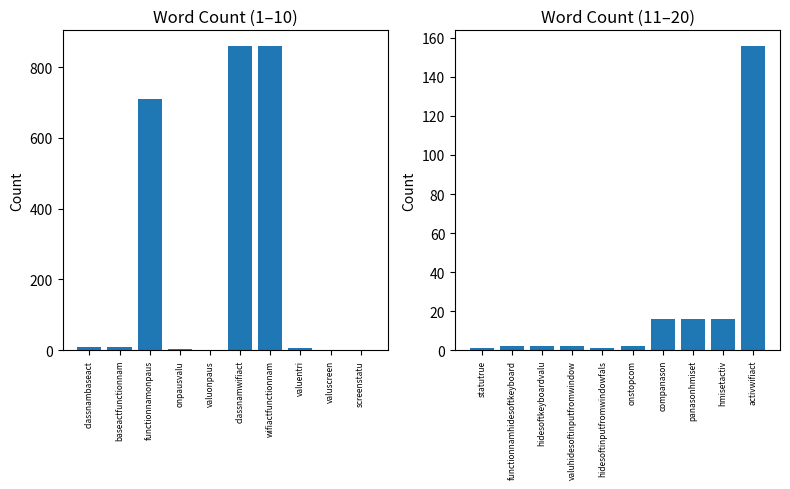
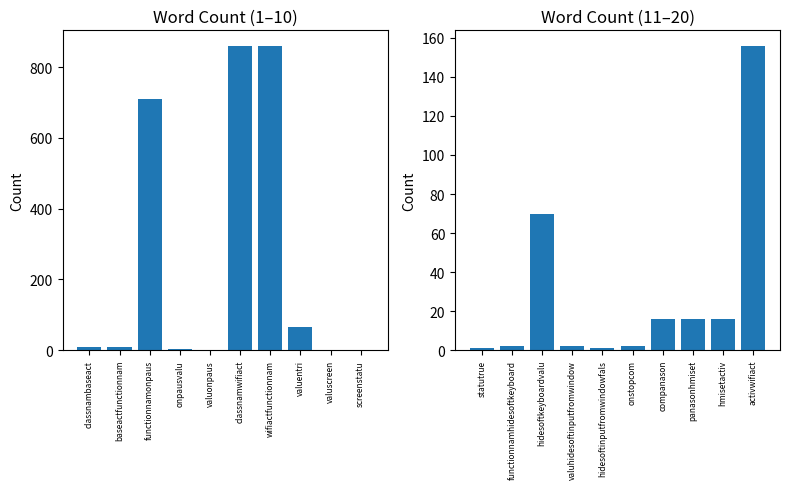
Word Count (1–10), valuentri: 10 -> 70
Word Count (11–20), hidesoftkeyboardvalu: 2 -> 70
